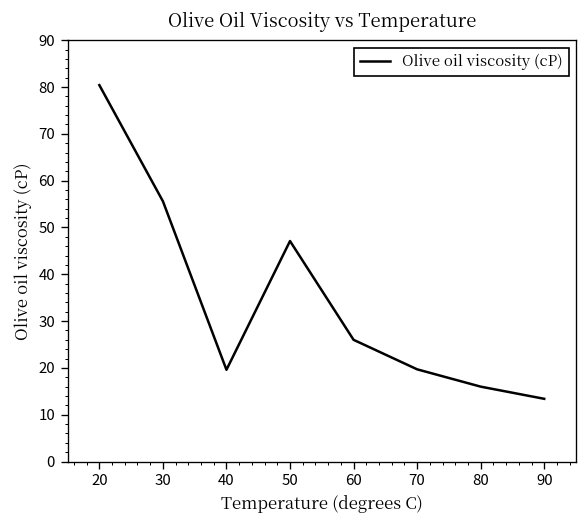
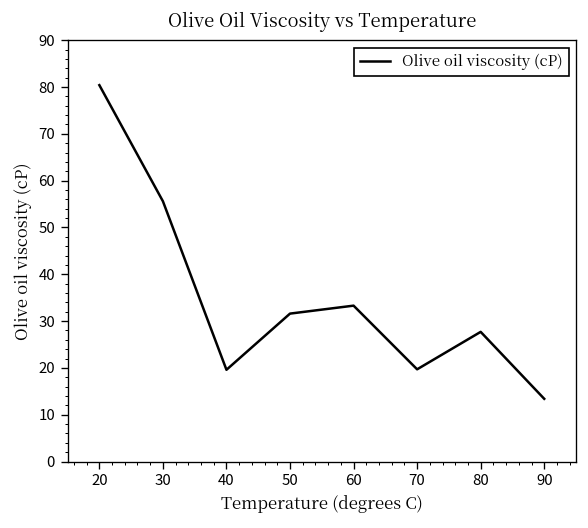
50: 47 -> 32
60: 26 -> 33
80: 16 -> 28
